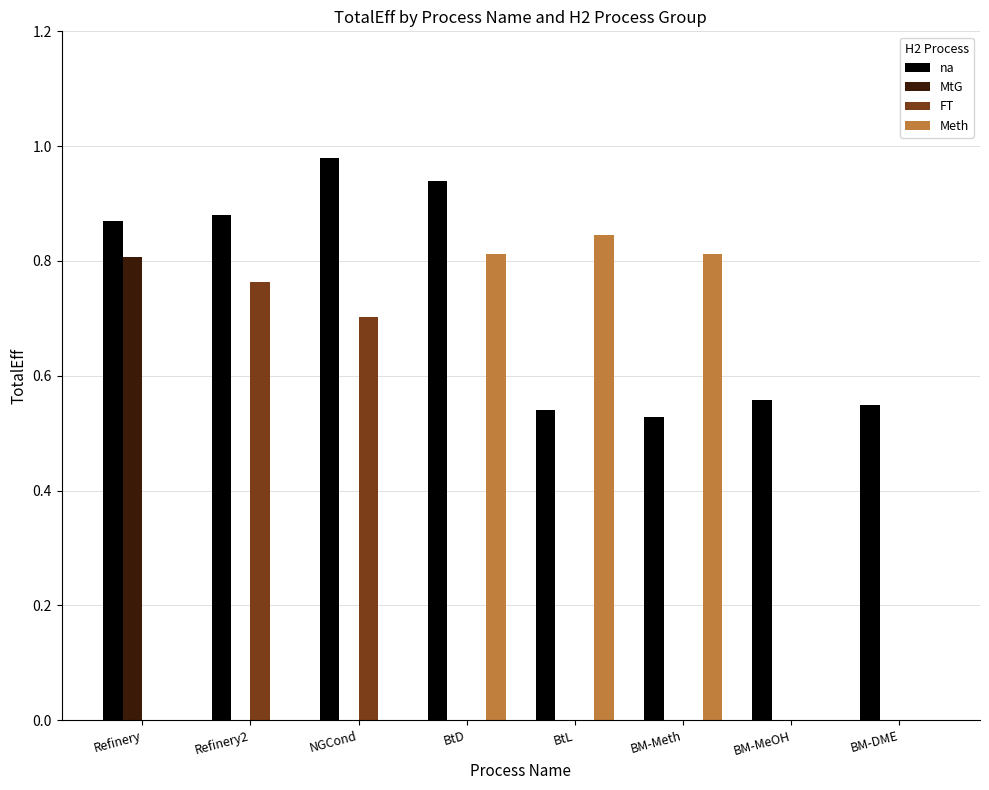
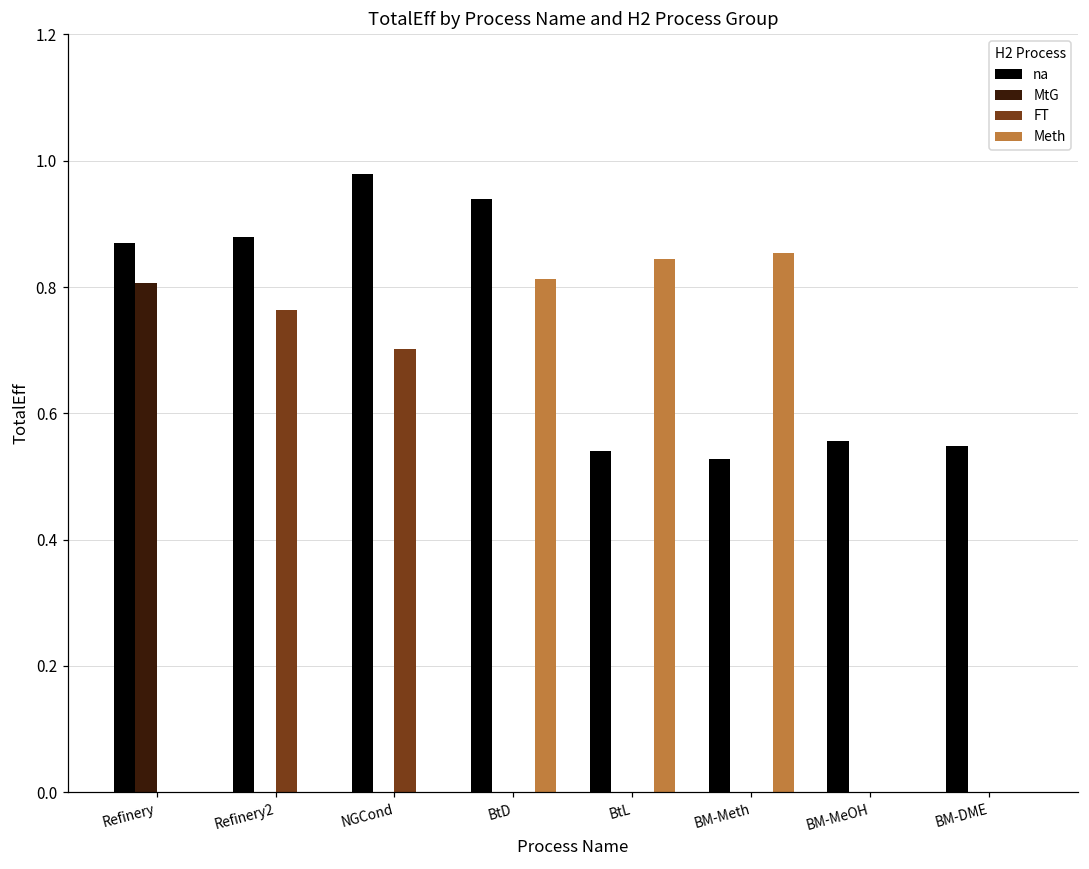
Meth, BM-Meth: 0.81 -> 0.85
